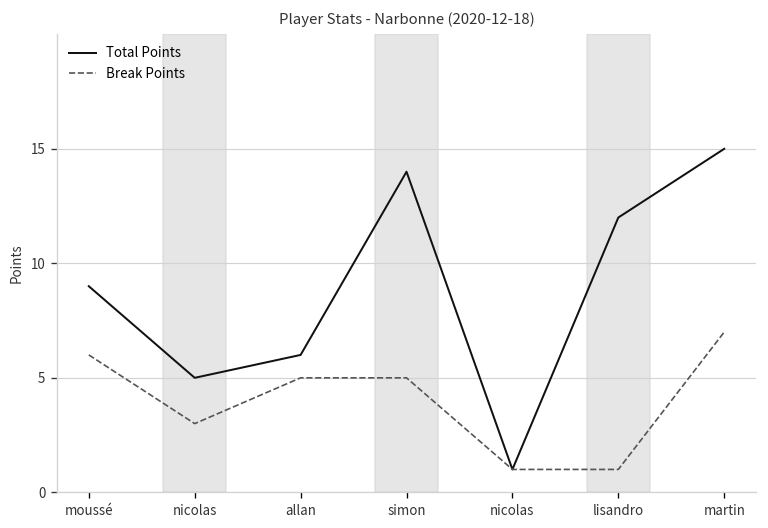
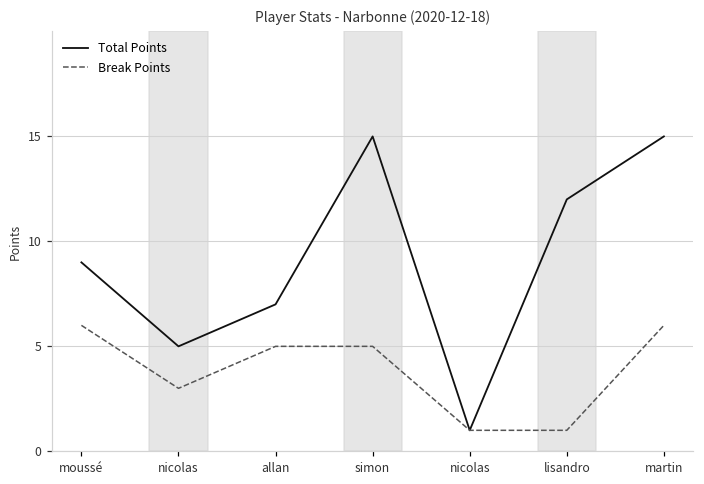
Total Points, allan: 6 -> 7
Total Points, simon: 14 -> 15
Break Points, martin: 7 -> 6
